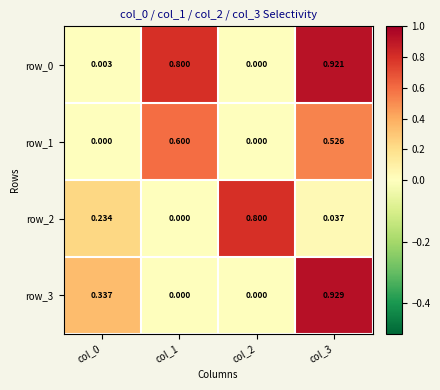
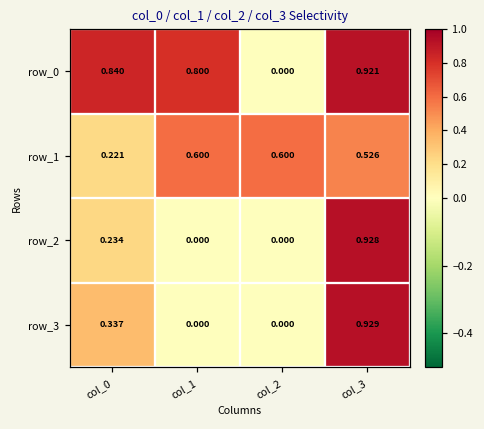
row_0, col_0: 0.003 -> 0.840
row_1, col_0: 0.000 -> 0.221
row_1, col_2: 0.000 -> 0.600
row_2, col_2: 0.800 -> 0.000
row_2, col_3: 0.037 -> 0.928
